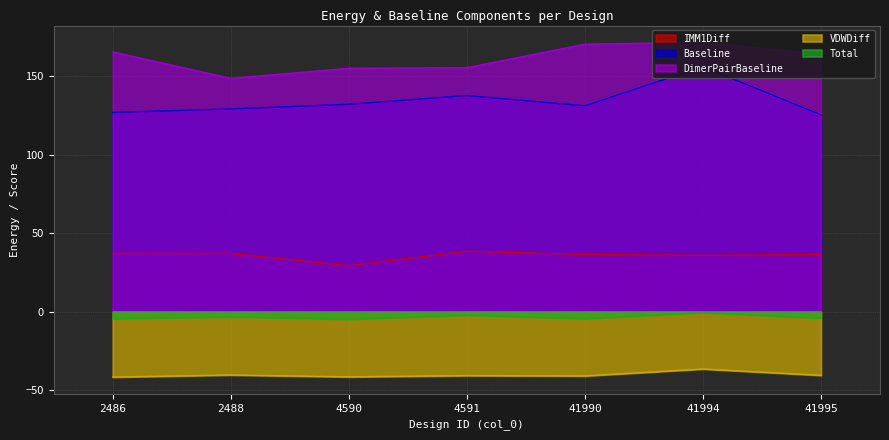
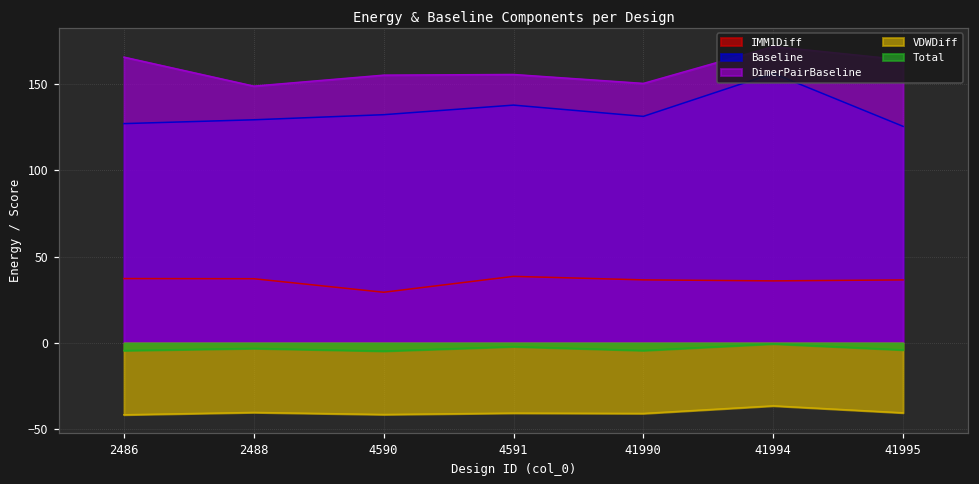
DimerPairBaseline, 41990: 170 -> 150
